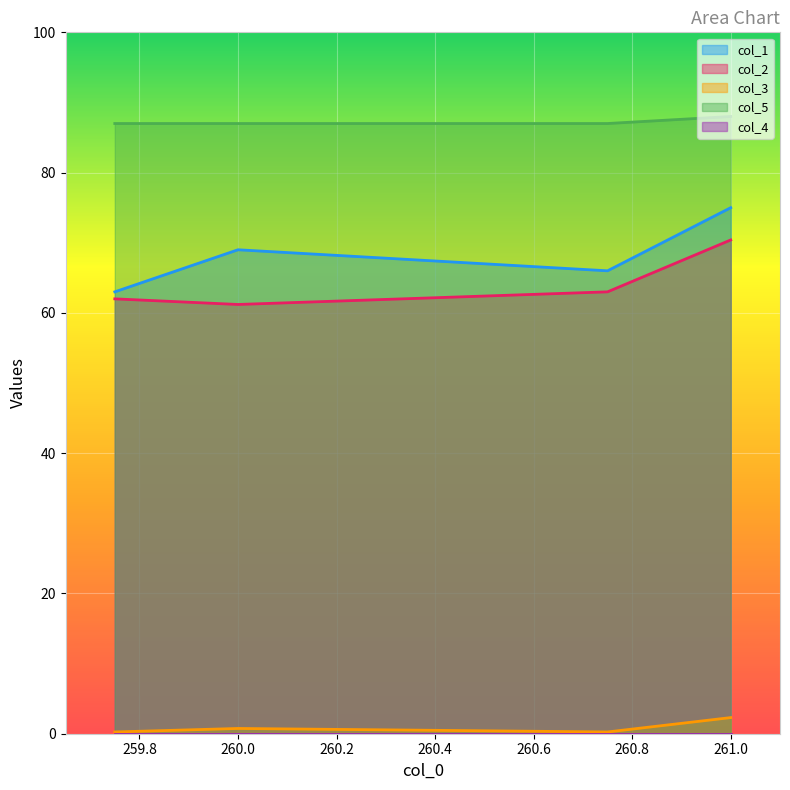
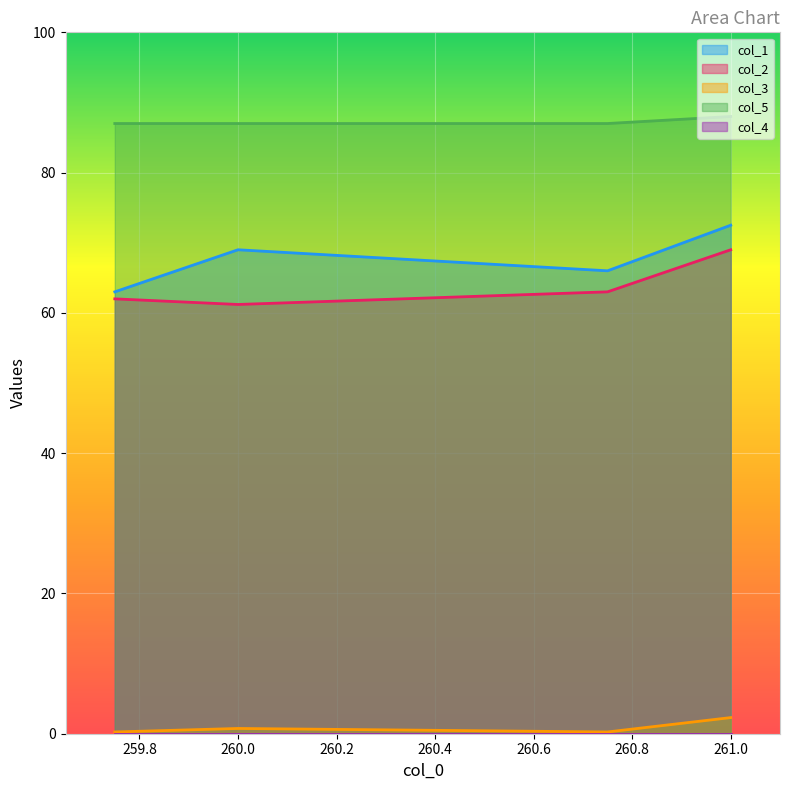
col_1, 261.0: 75 -> 73
col_2, 261.0: 70 -> 69
